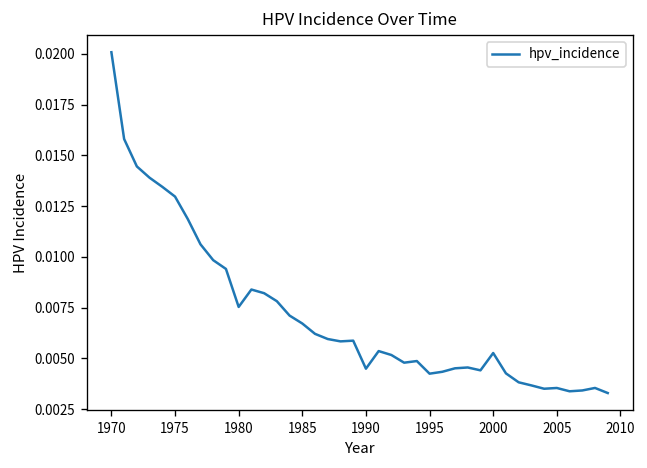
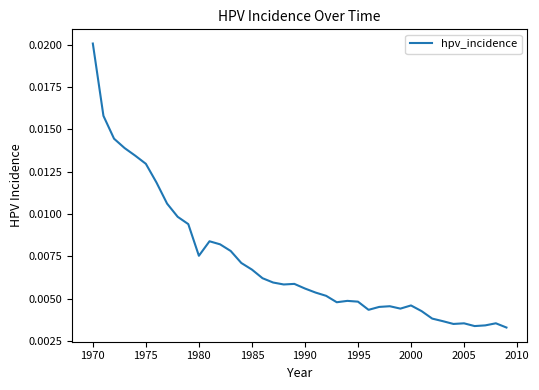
1990: 0.0045 -> 0.0056
1995: 0.0042 -> 0.0048
2000: 0.0053 -> 0.0046
